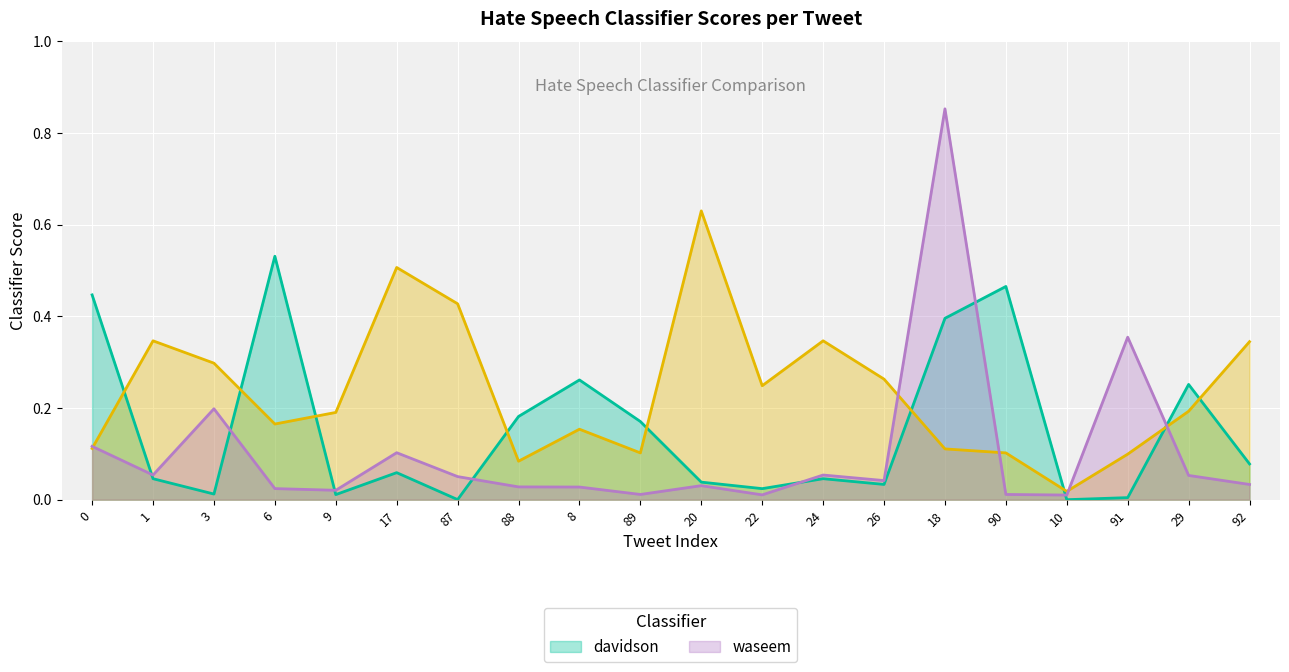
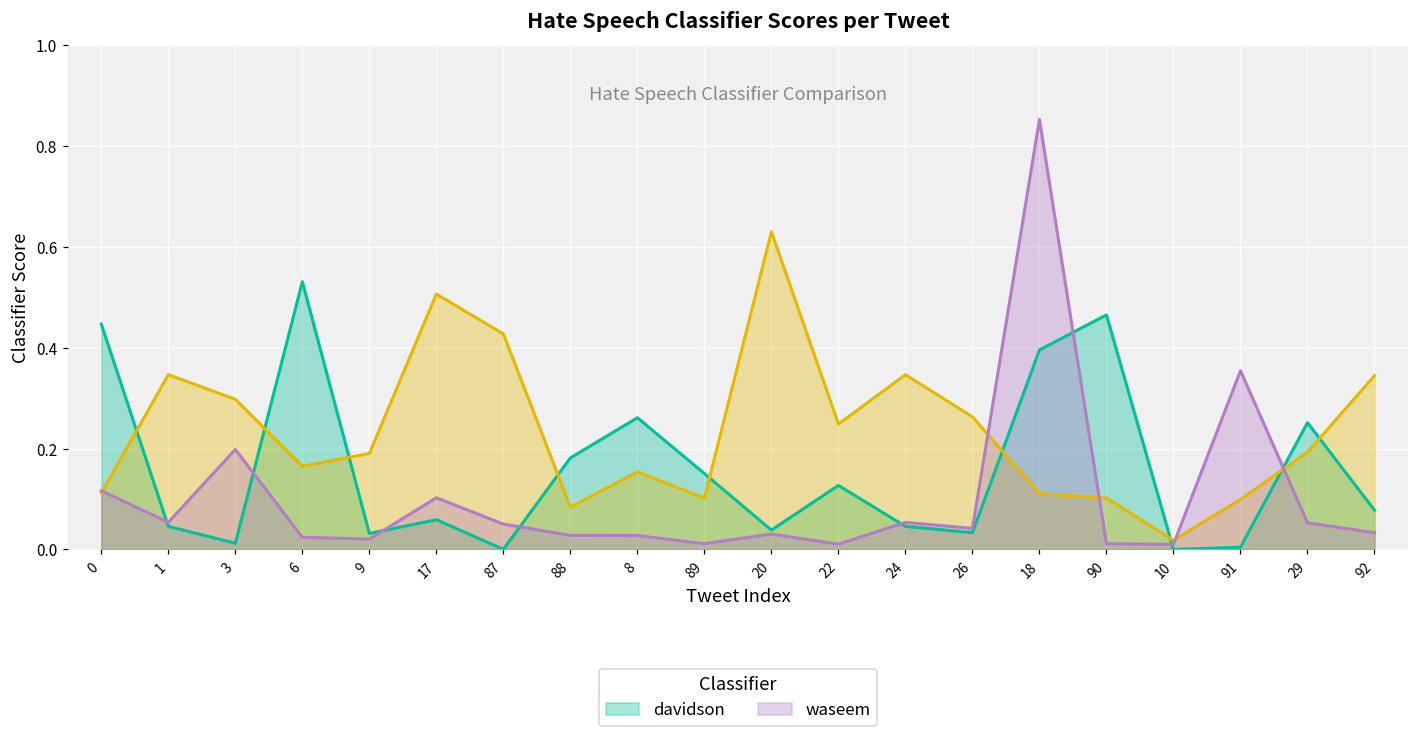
davidson, 9: 0.01 -> 0.03
davidson, 89: 0.17 -> 0.15
davidson, 22: 0.02 -> 0.13
